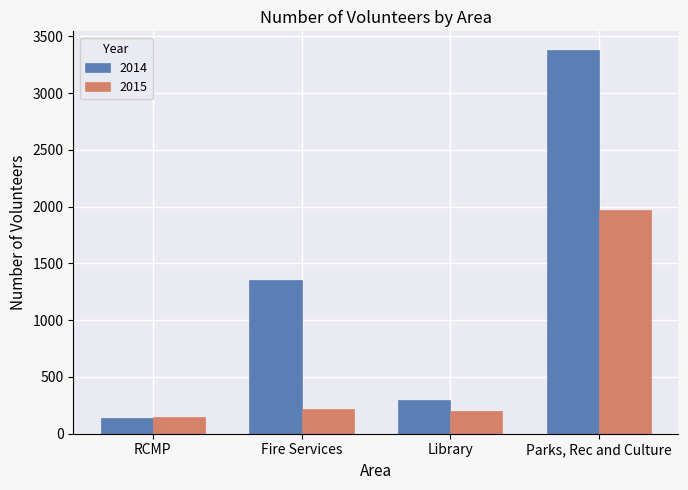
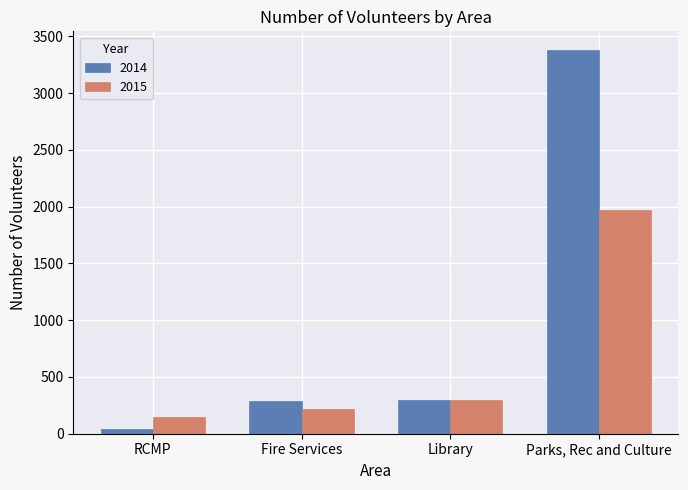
2014, RCMP: 140 -> 40
2014, Fire Services: 1360 -> 290
2015, Library: 200 -> 300
